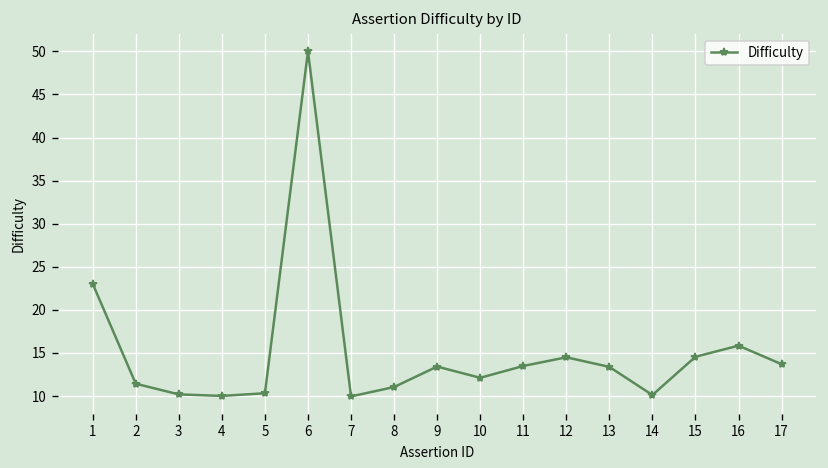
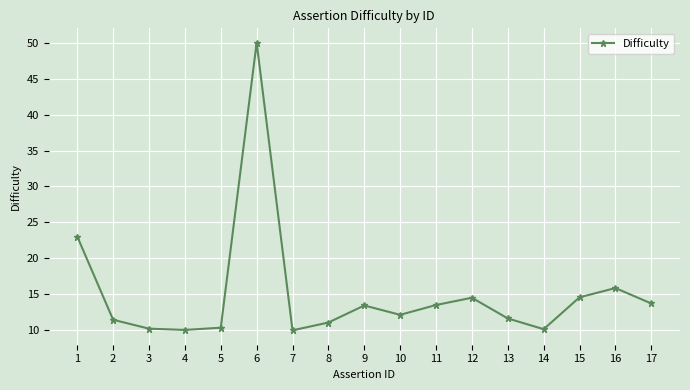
13: 13 -> 12
